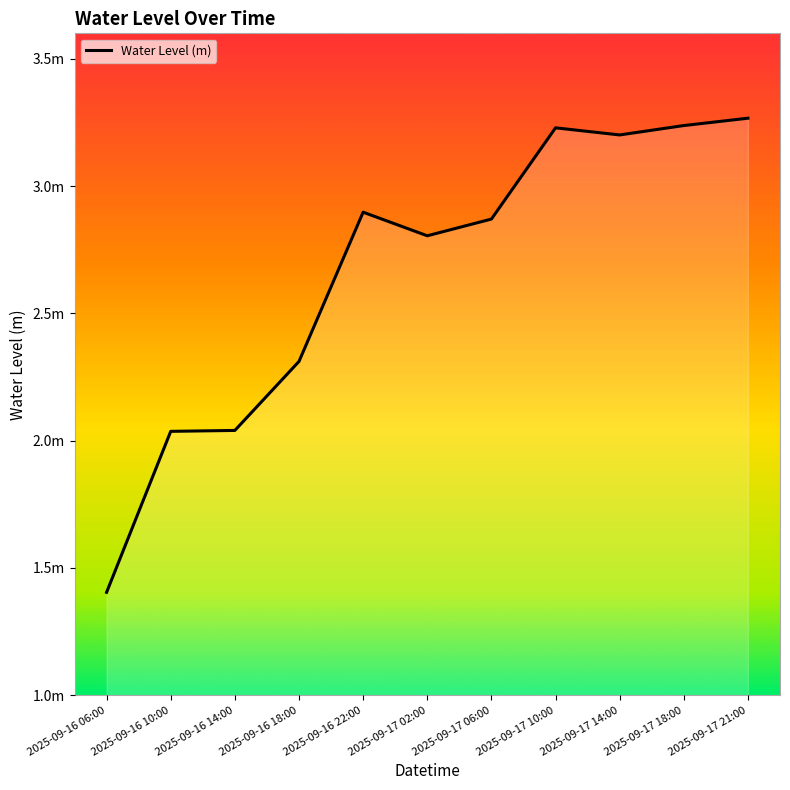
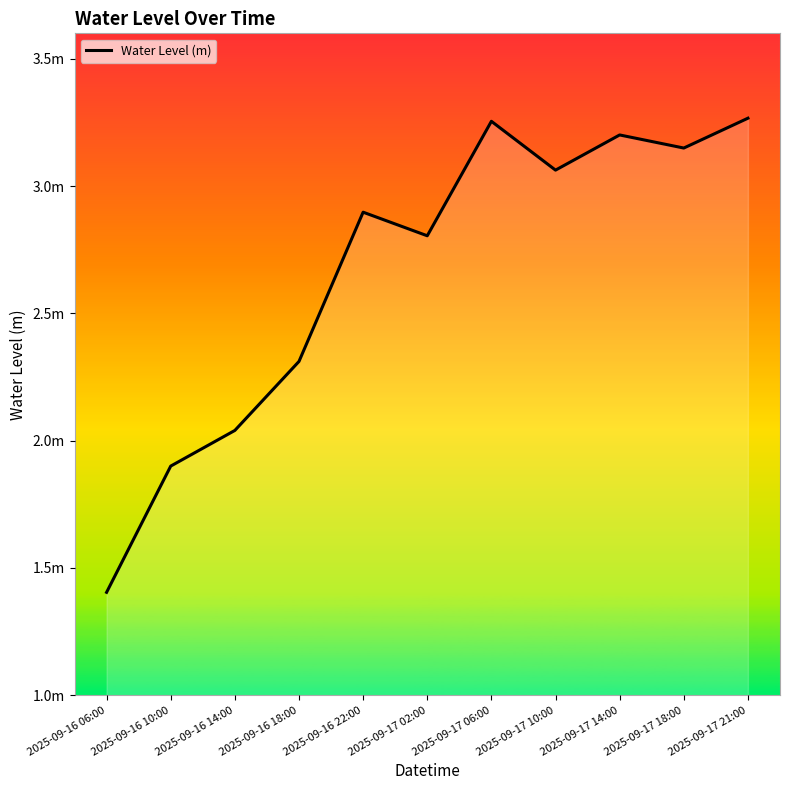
2025-09-16 10:00: 2.04m -> 1.90m
2025-09-17 06:00: 2.87m -> 3.25m
2025-09-17 10:00: 3.23m -> 3.06m
2025-09-17 18:00: 3.24m -> 3.15m
